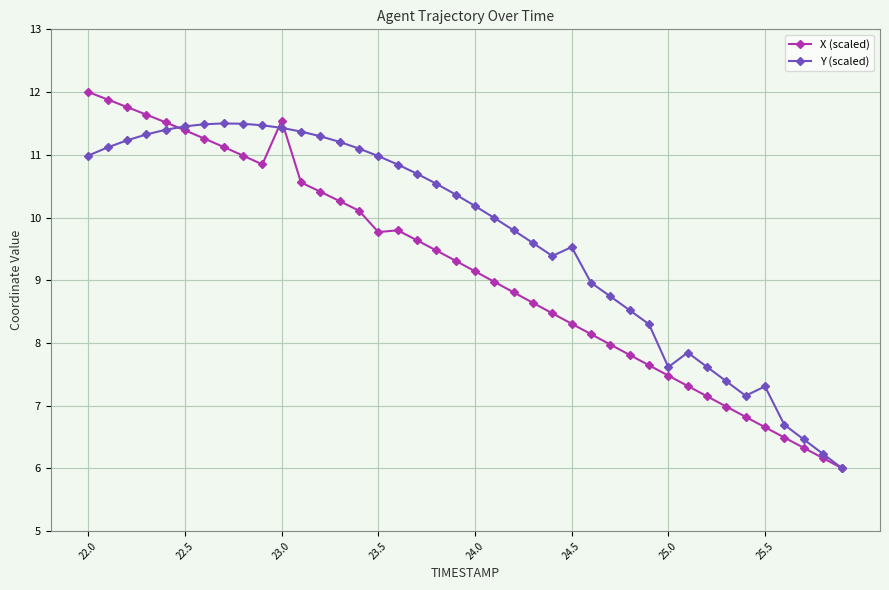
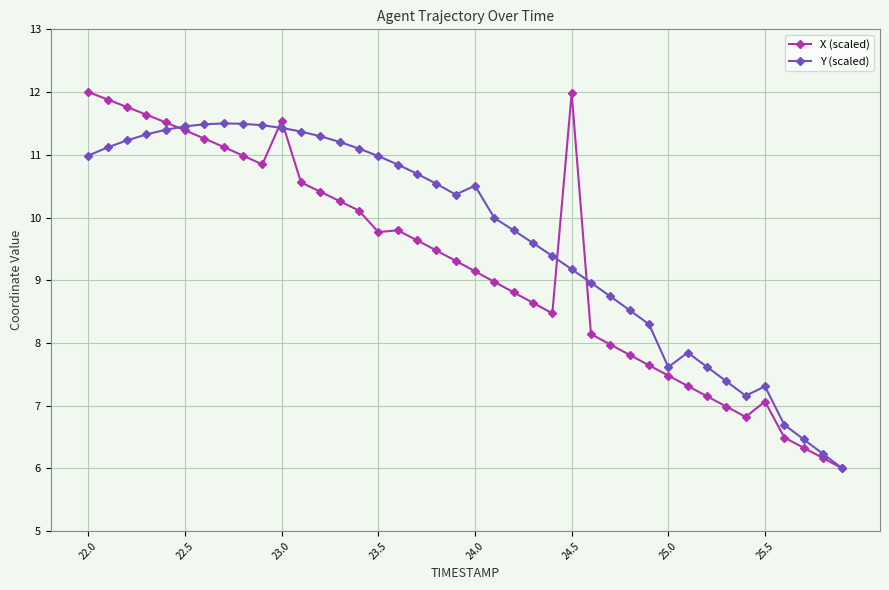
Y (scaled), 24.0: 10.2 -> 10.5
X (scaled), 24.5: 8.3 -> 12.0
Y (scaled), 24.5: 9.5 -> 9.2
X (scaled), 25.5: 6.7 -> 7.1
